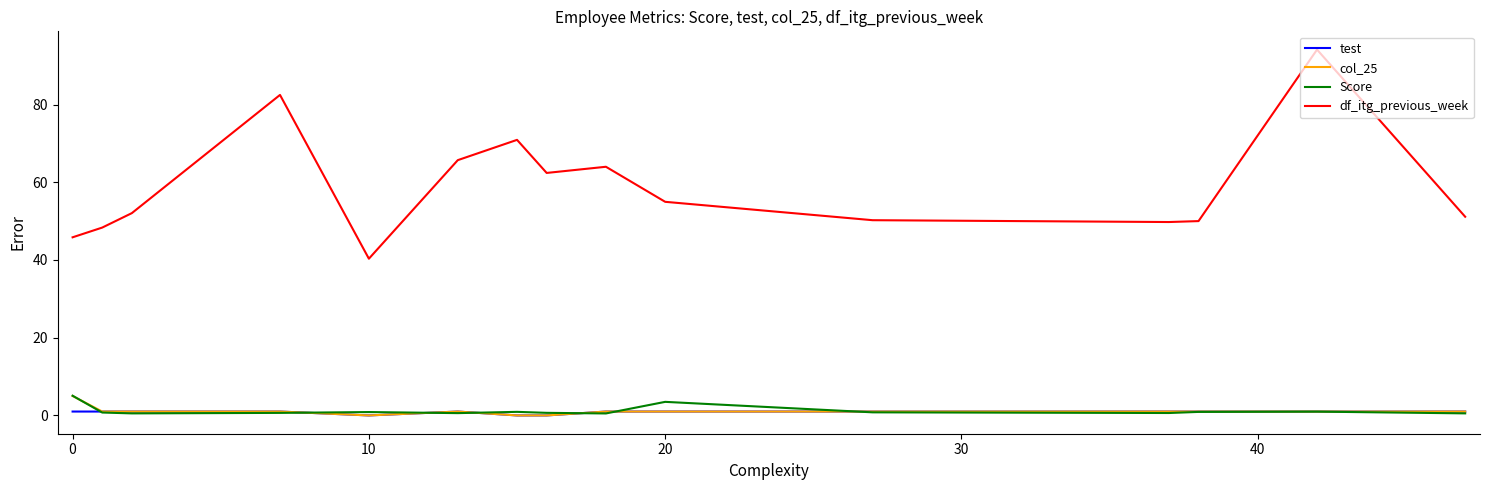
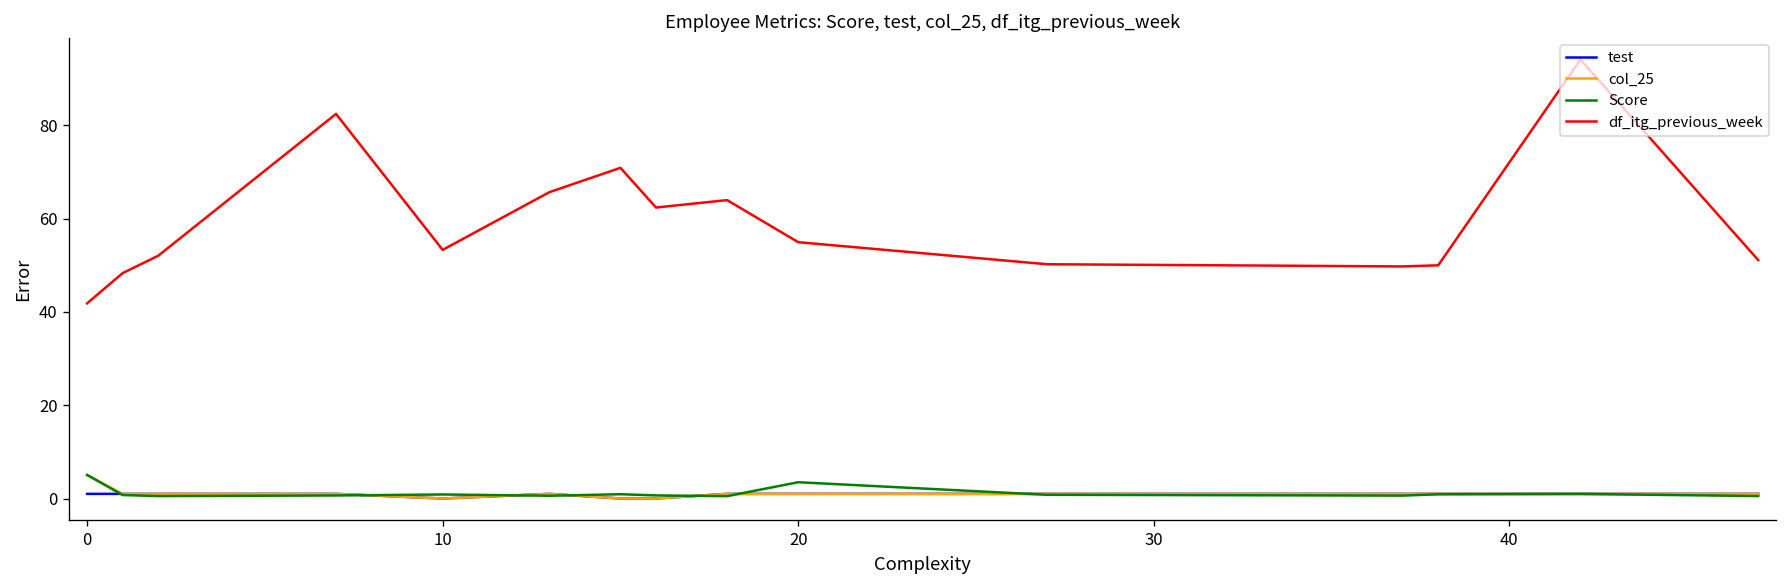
df_itg_previous_week, 0: 46 -> 42
df_itg_previous_week, 10: 40 -> 53
